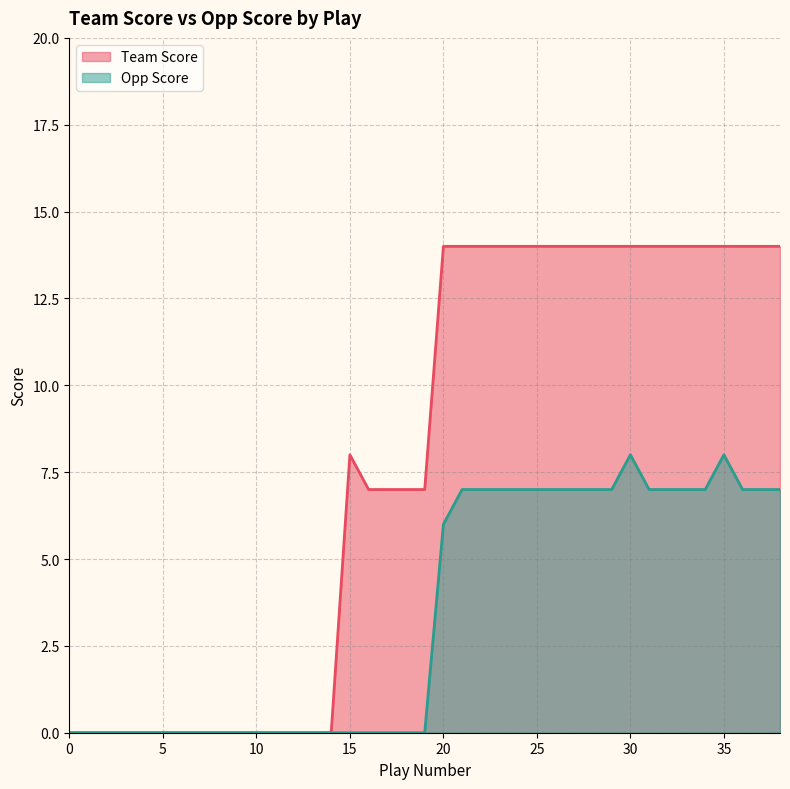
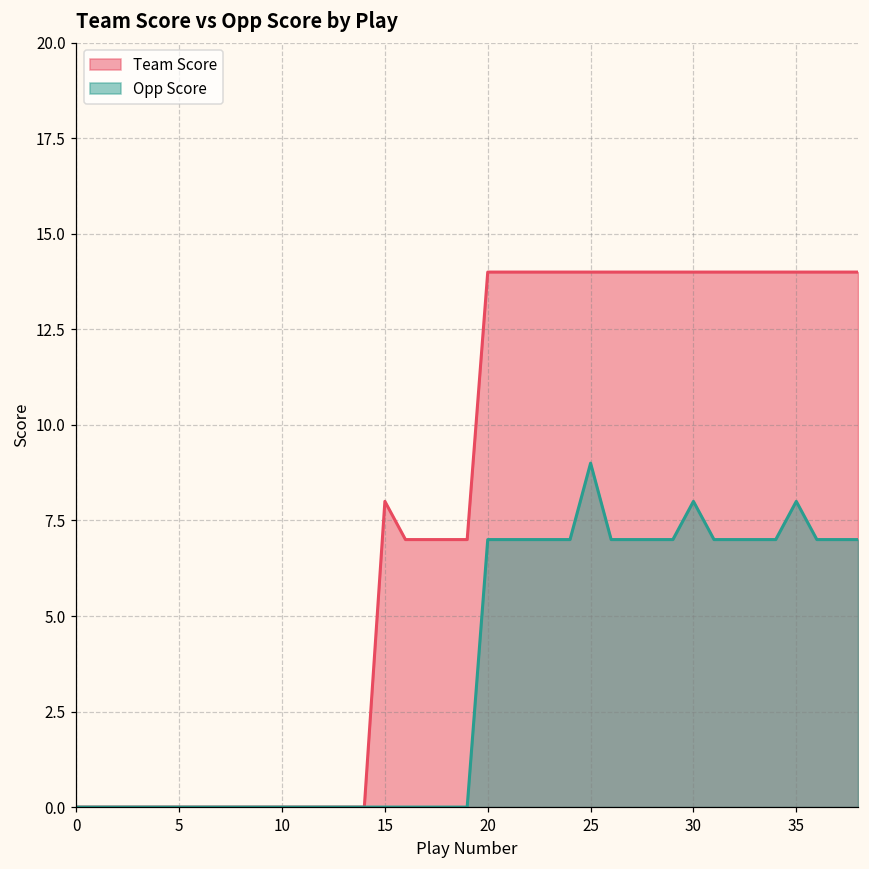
Opp Score, 20: 6 -> 7
Opp Score, 25: 7 -> 9
